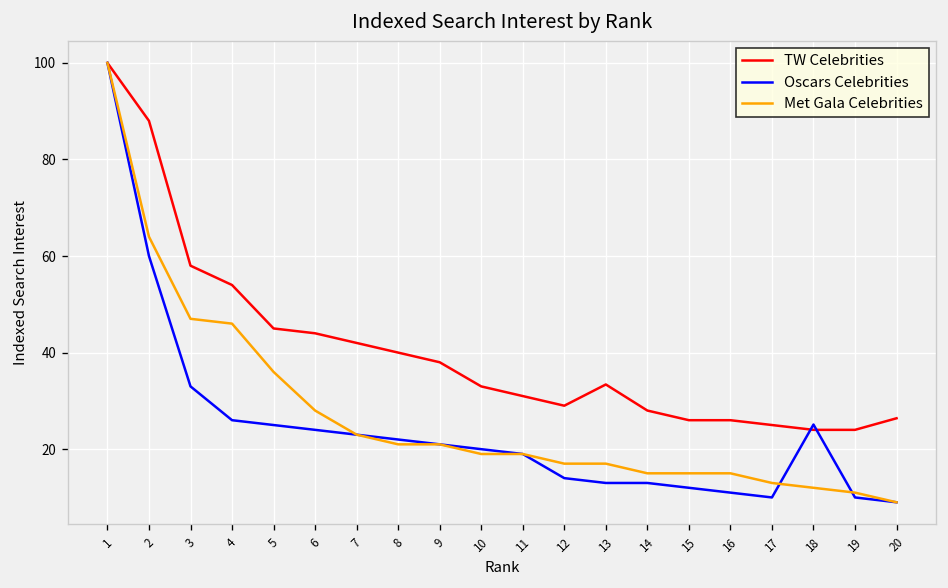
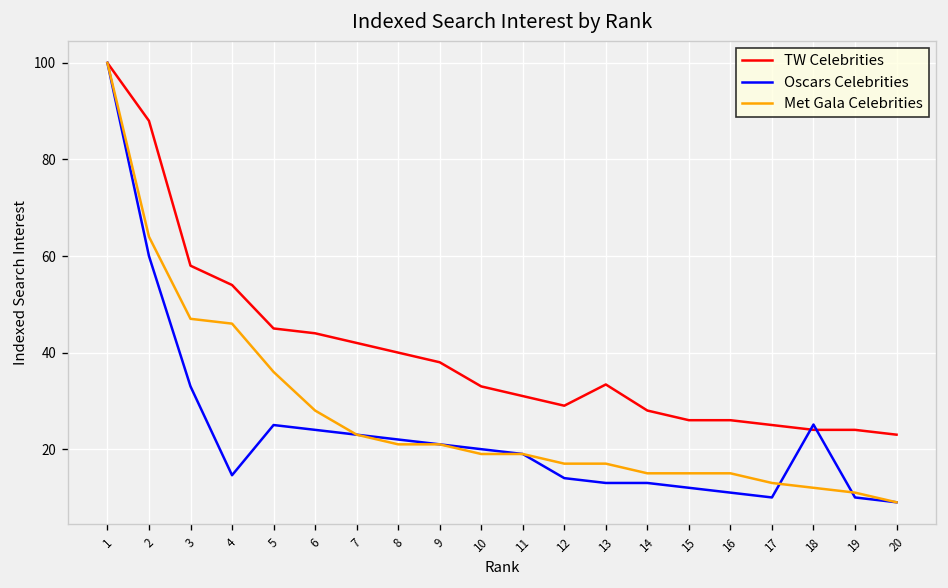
Oscars Celebrities, 4: 26 -> 15
TW Celebrities, 20: 26 -> 23
